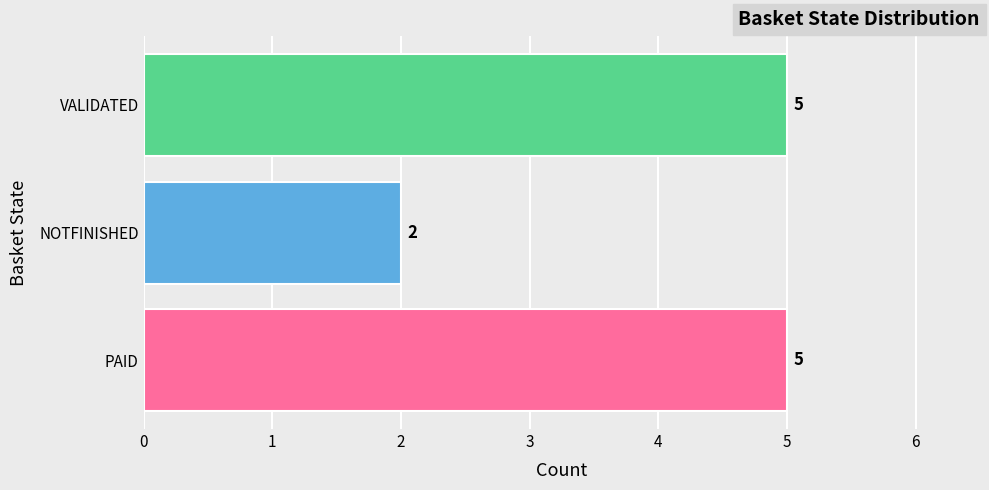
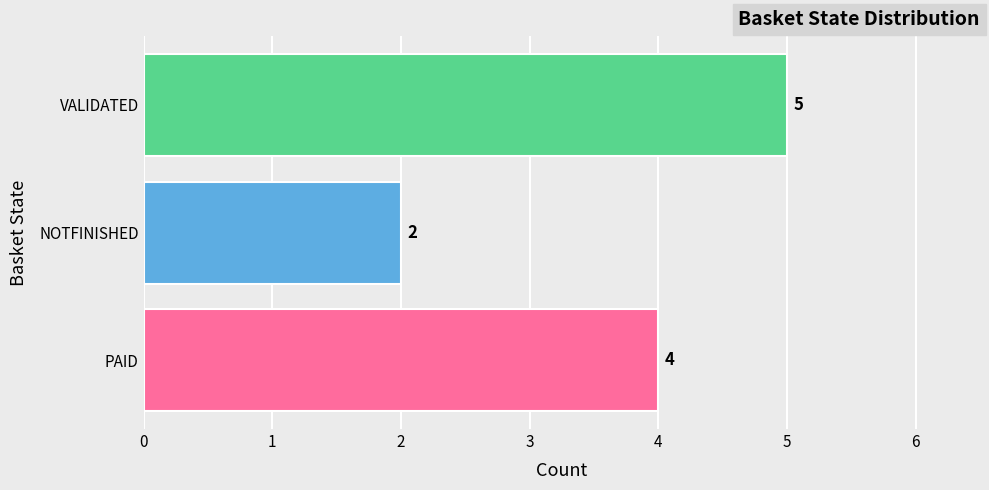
PAID: 5 -> 4
